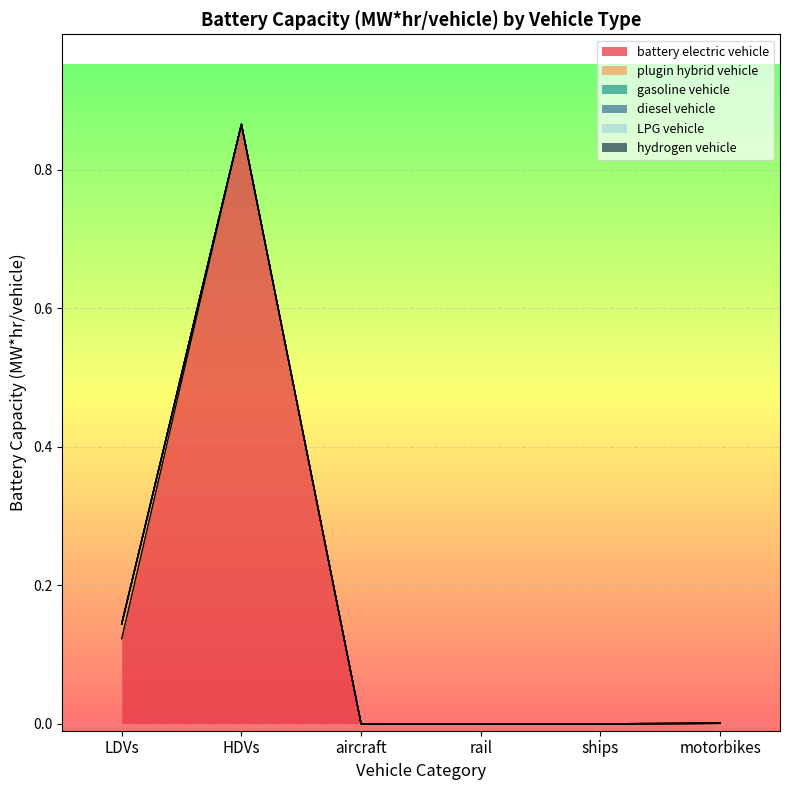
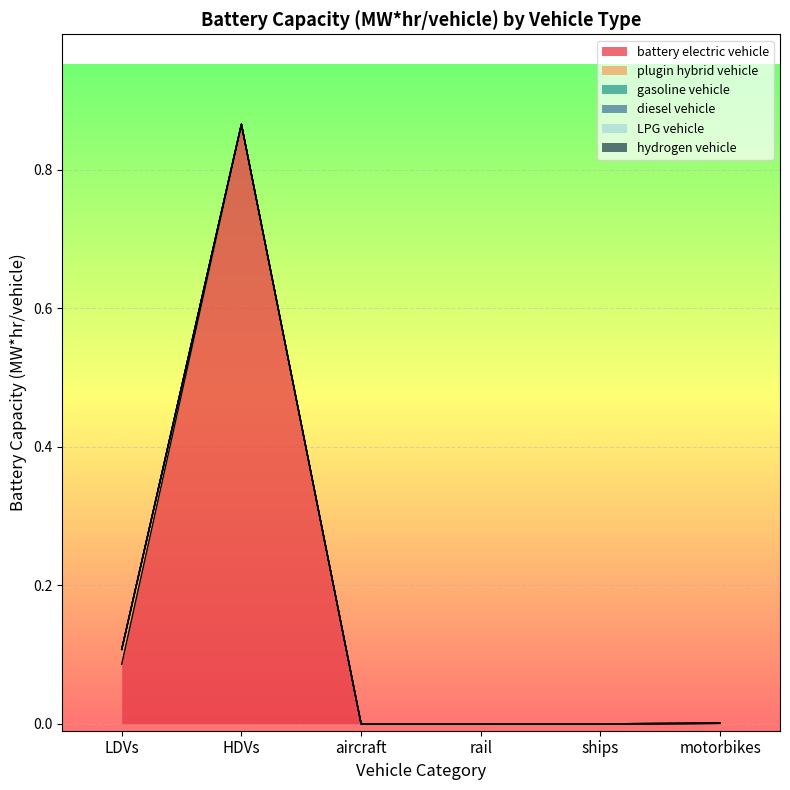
battery electric vehicle, LDVs: 0.12 -> 0.09
